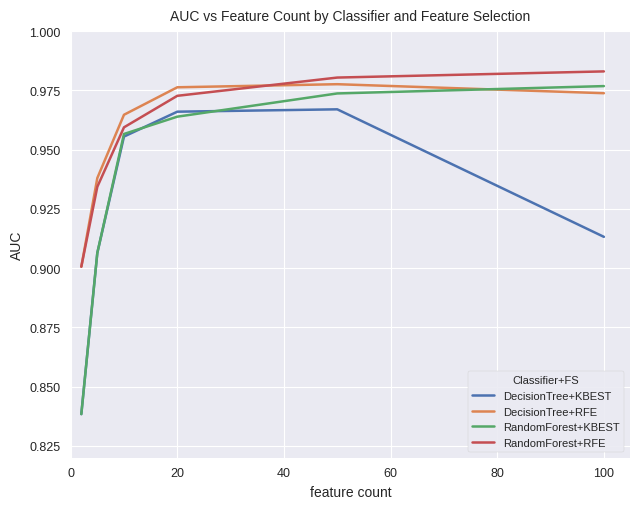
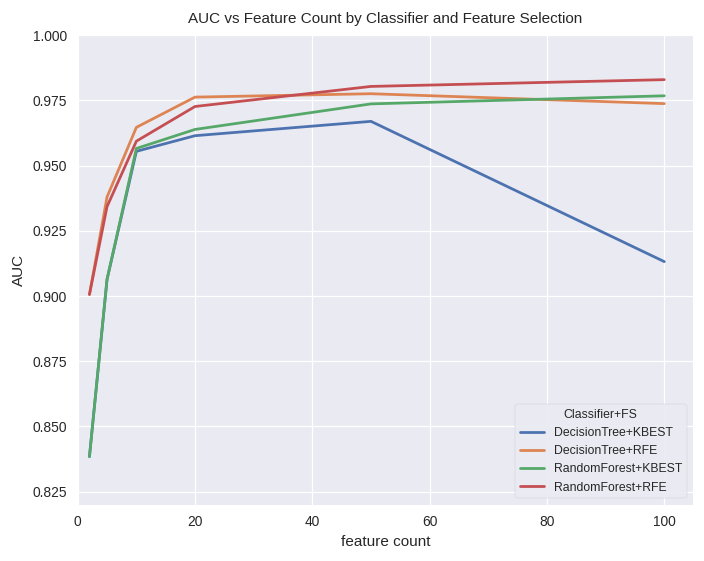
DecisionTree+KBEST, 20: 0.966 -> 0.962
